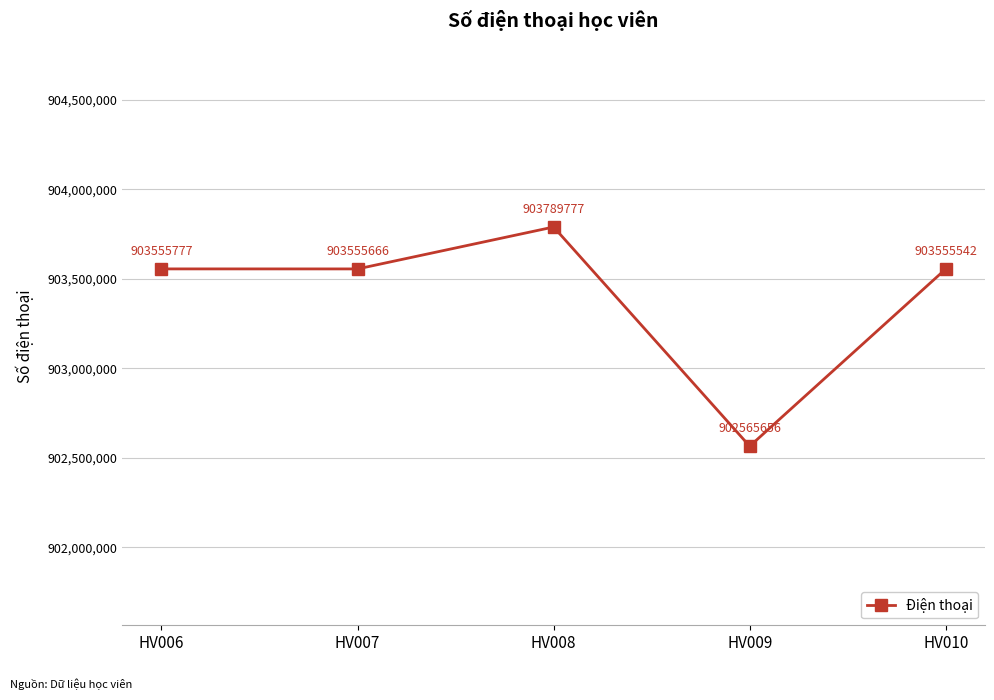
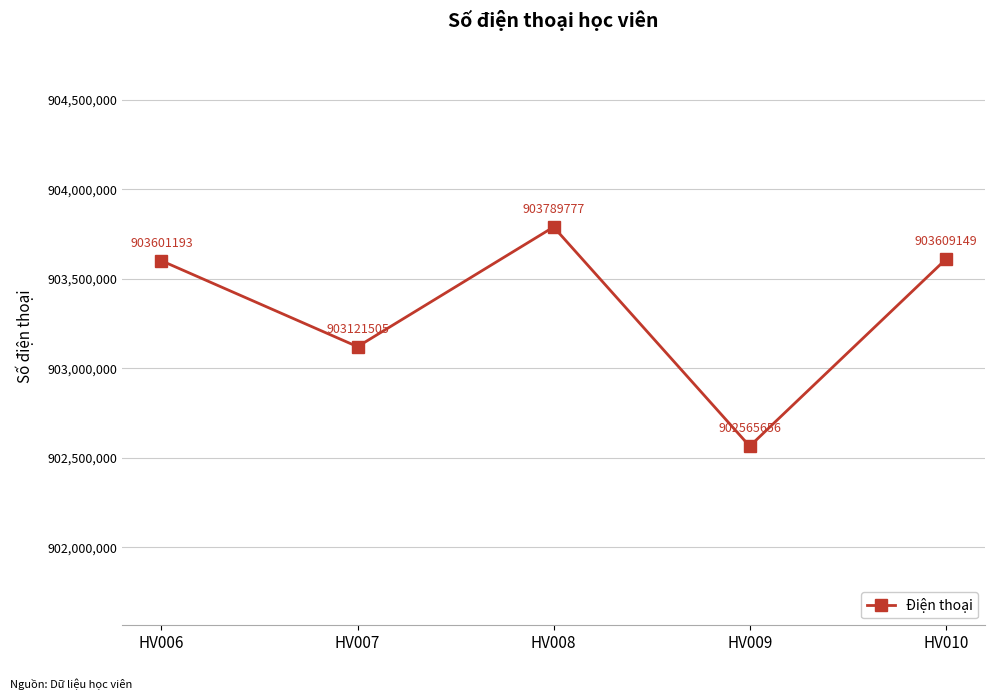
HV006: 903555777 -> 903601193
HV007: 903555666 -> 903121505
HV010: 903555542 -> 903609149
